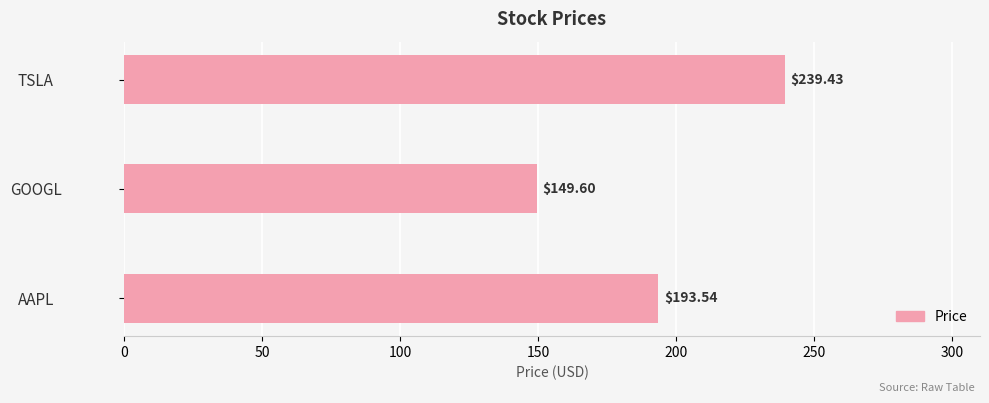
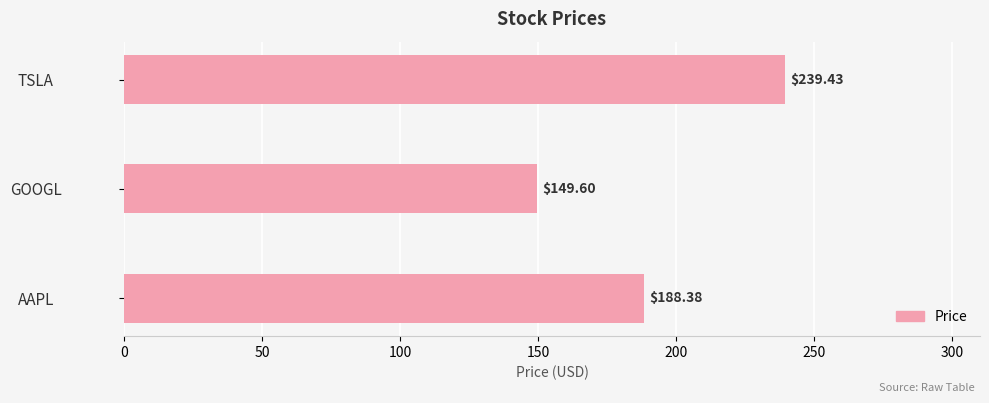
AAPL: $193.54 -> $188.38
